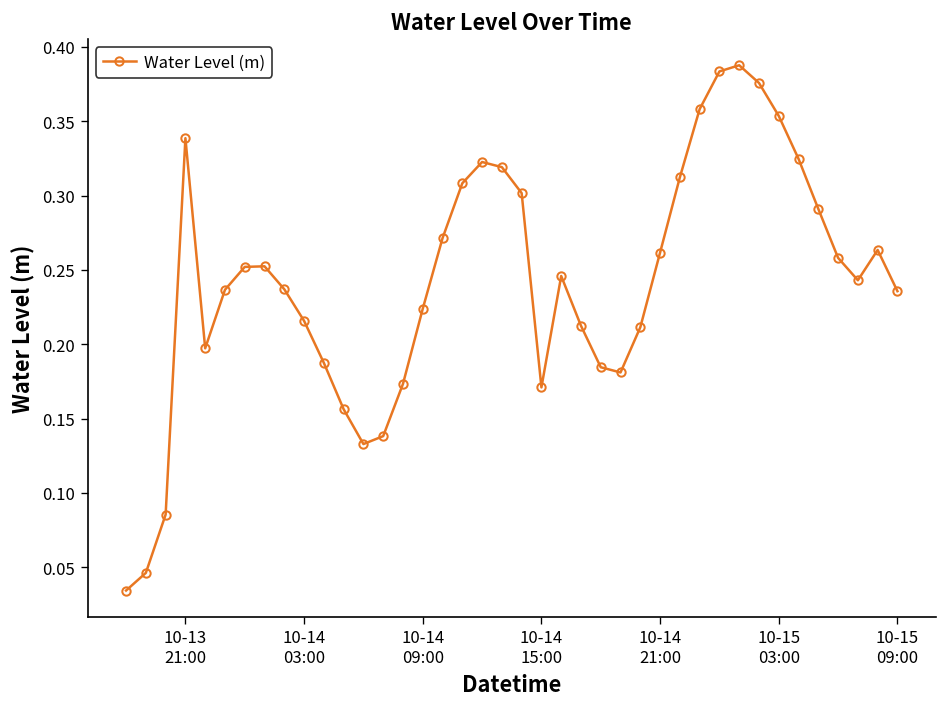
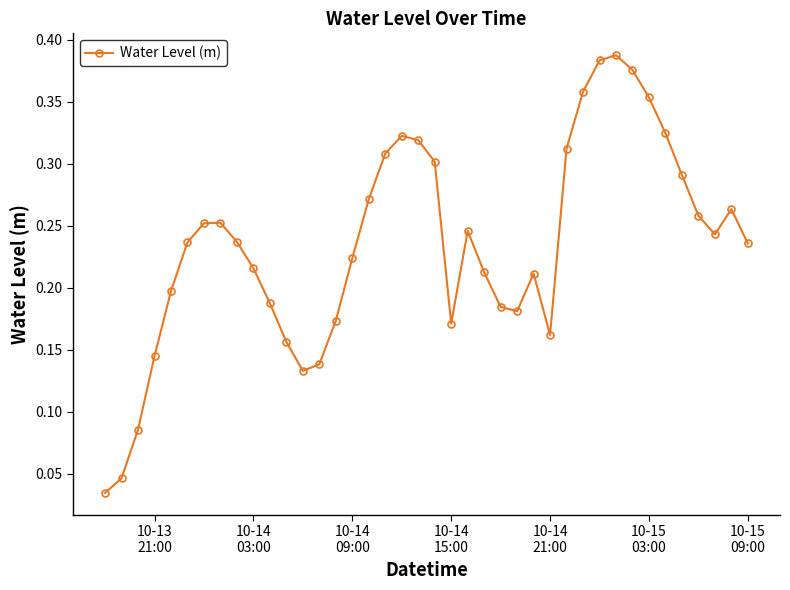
10-13 21:00: 0.339 -> 0.145
10-14 21:00: 0.262 -> 0.162
